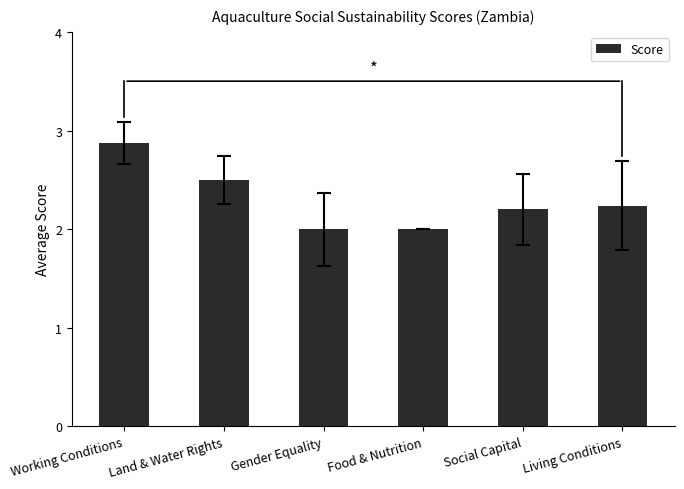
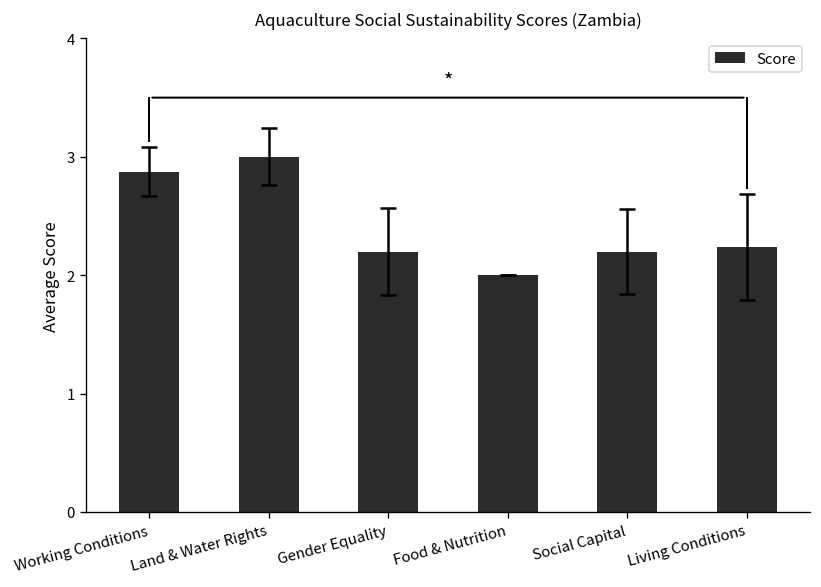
Score, Land & Water Rights: 2.5 -> 3.0
Score, Gender Equality: 2.0 -> 2.2
